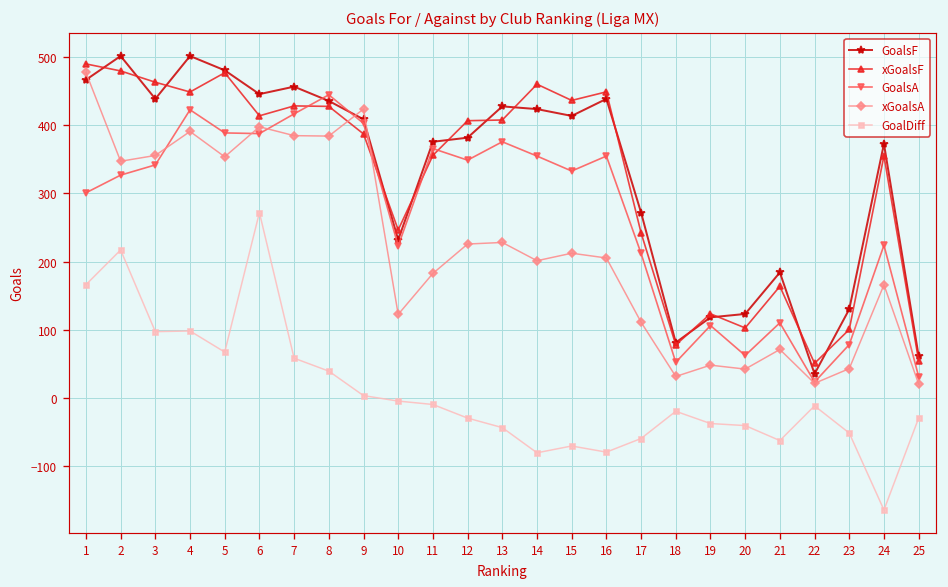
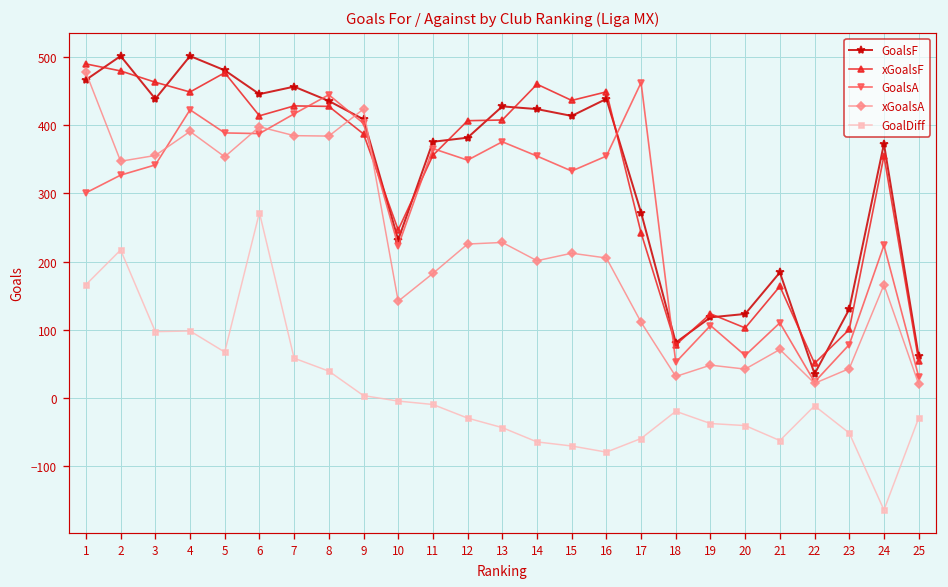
xGoalsA, 10: 120 -> 140
GoalDiff, 14: -80 -> -70
GoalsA, 17: 210 -> 460
